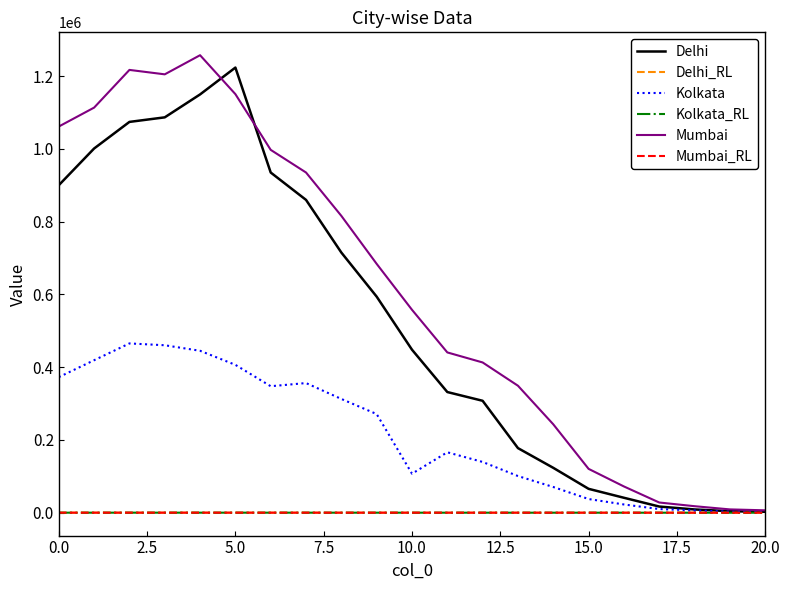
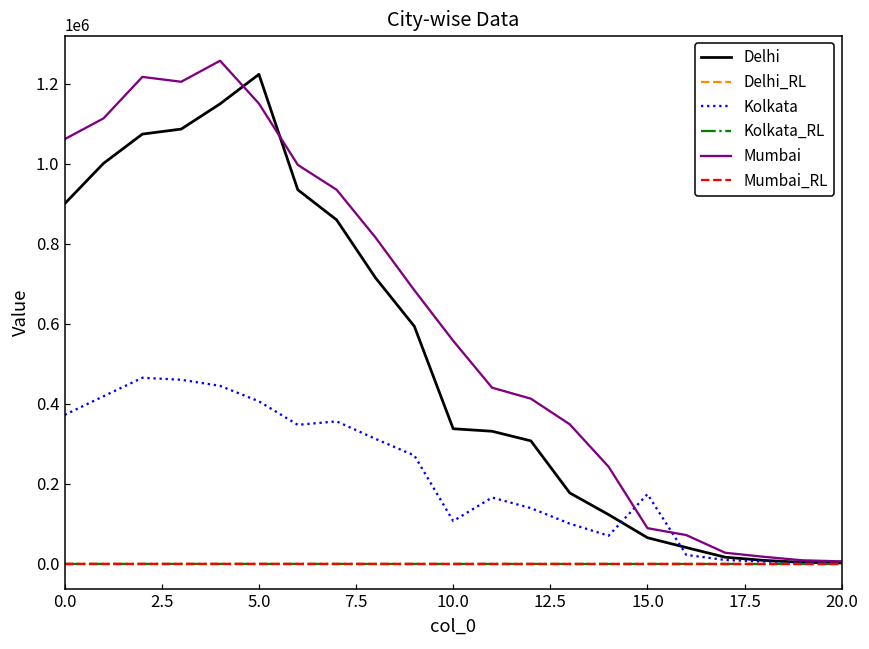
Delhi, 10.0: 450000 -> 340000
Kolkata, 15.0: 40000 -> 170000
Mumbai, 15.0: 120000 -> 90000
